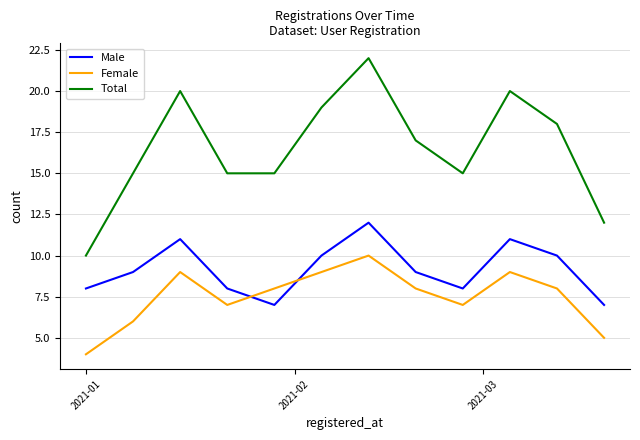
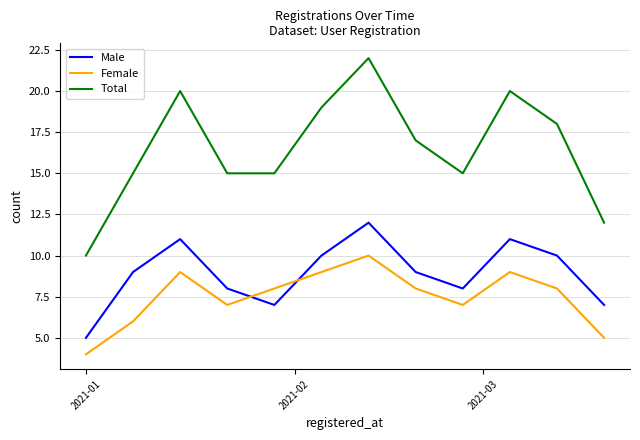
Male, 2021-01: 8 -> 5
